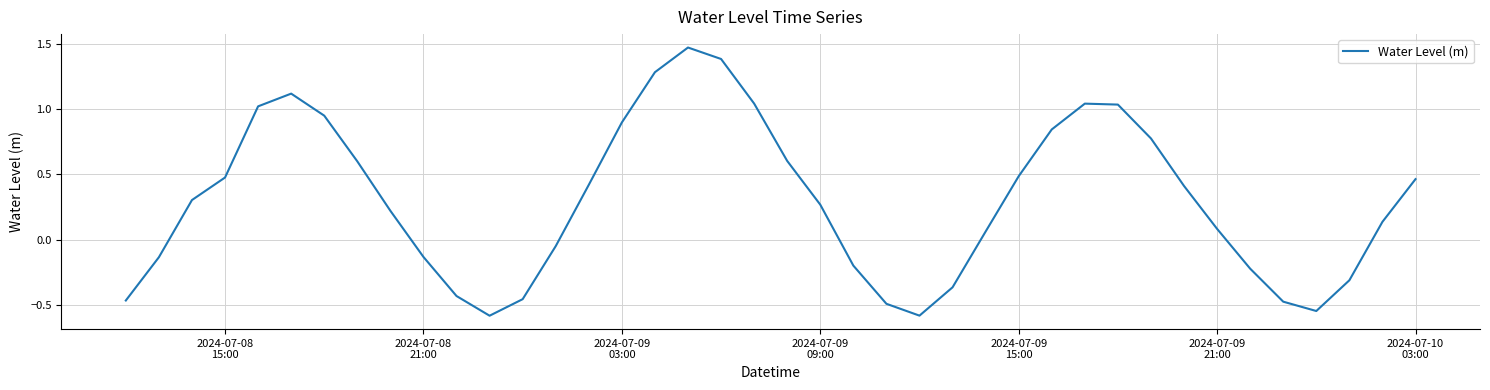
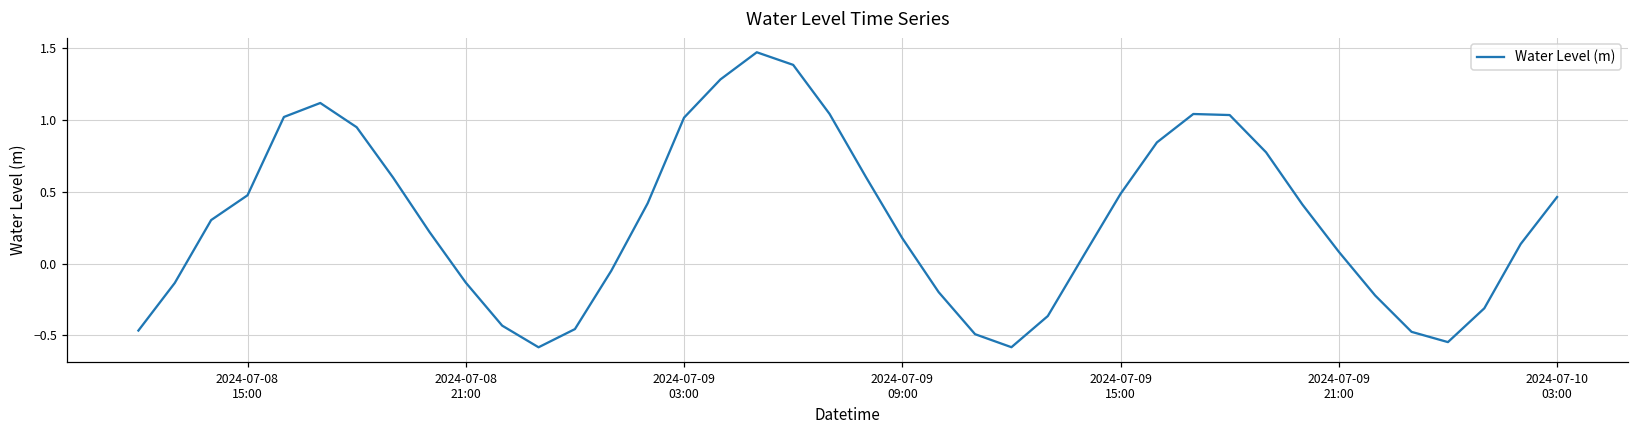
2024-07-09 03:00: 0.90 -> 1.02
2024-07-09 09:00: 0.27 -> 0.18
